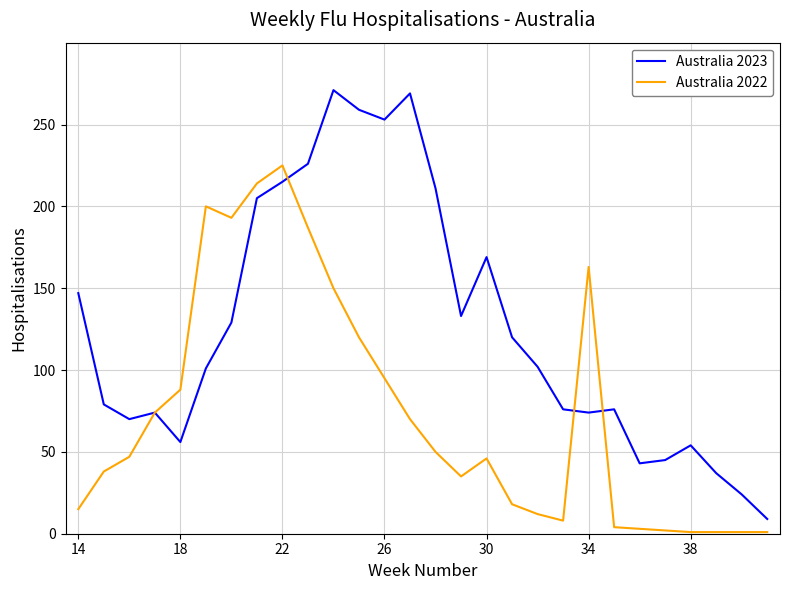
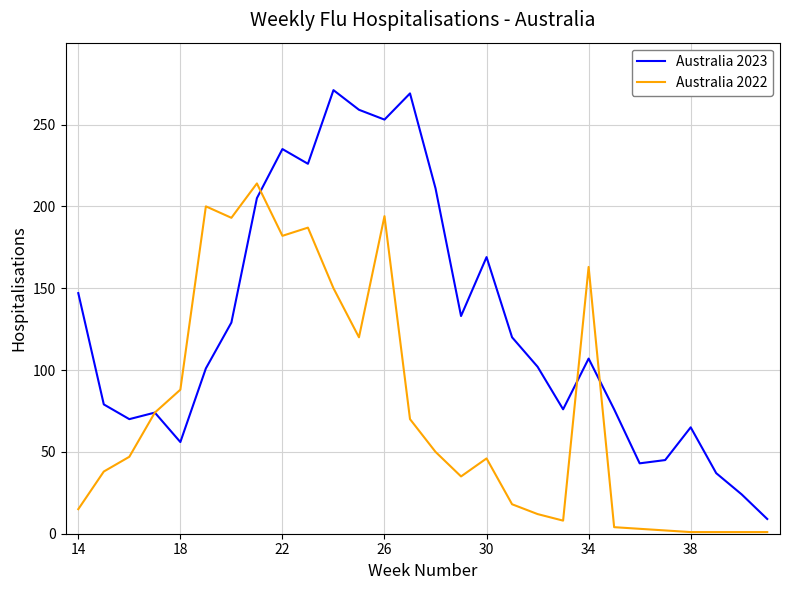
Australia 2023, 22: 215 -> 235
Australia 2022, 22: 225 -> 182
Australia 2022, 26: 95 -> 194
Australia 2023, 34: 74 -> 107
Australia 2023, 38: 54 -> 65
